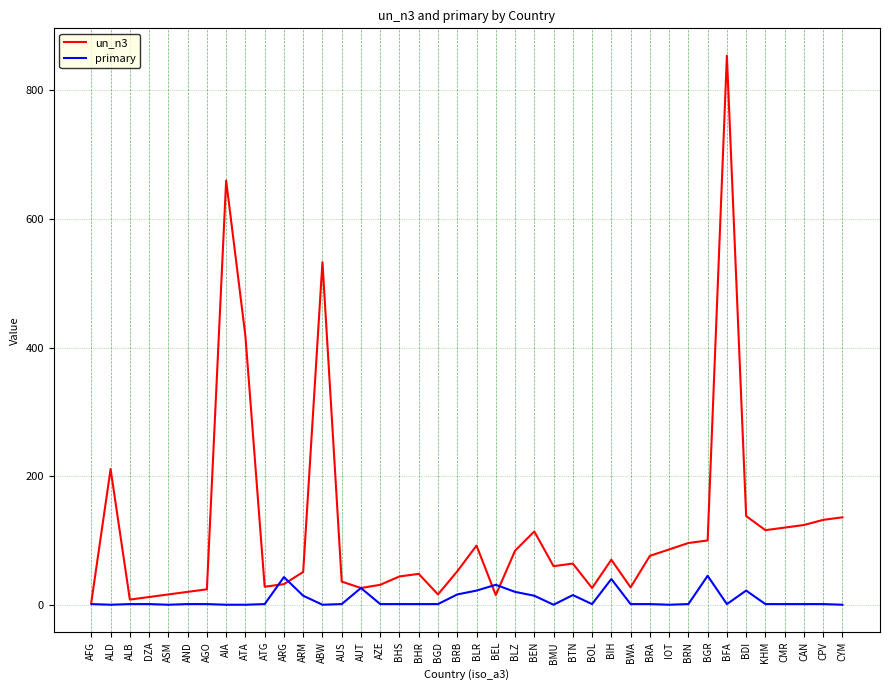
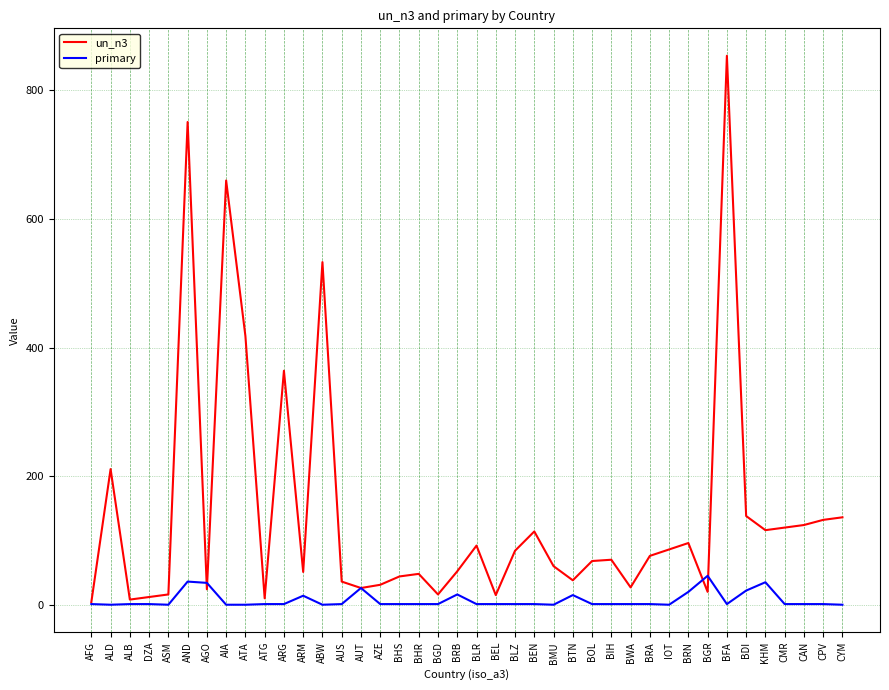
un_n3, AND: 20 -> 750
primary, AND: 0 -> 40
primary, AGO: 0 -> 30
un_n3, ATG: 30 -> 10
un_n3, ARG: 30 -> 360
primary, ARG: 40 -> 0
primary, BLR: 20 -> 0
primary, BEL: 30 -> 0
primary, BLZ: 20 -> 0
primary, BEN: 10 -> 0
un_n3, BTN: 60 -> 40
un_n3, BOL: 30 -> 70
primary, BIH: 40 -> 0
primary, BRN: 0 -> 20
un_n3, BGR: 100 -> 20
primary, KHM: 0 -> 40
